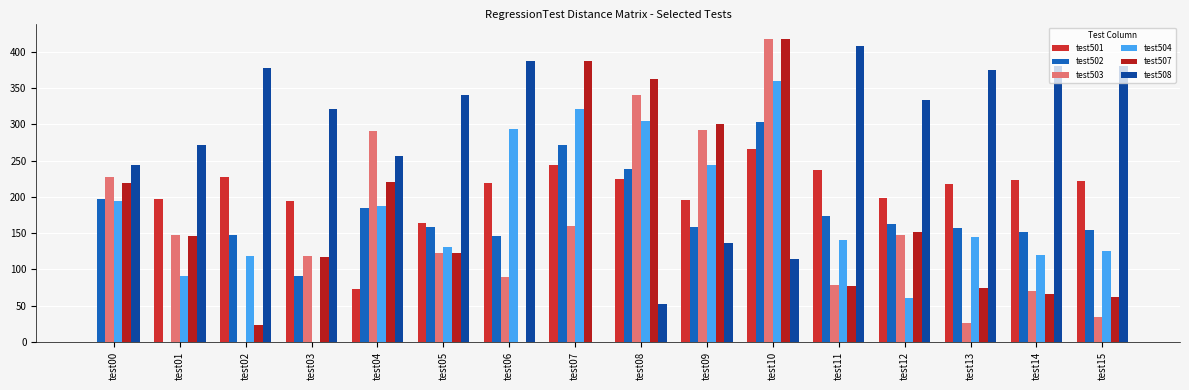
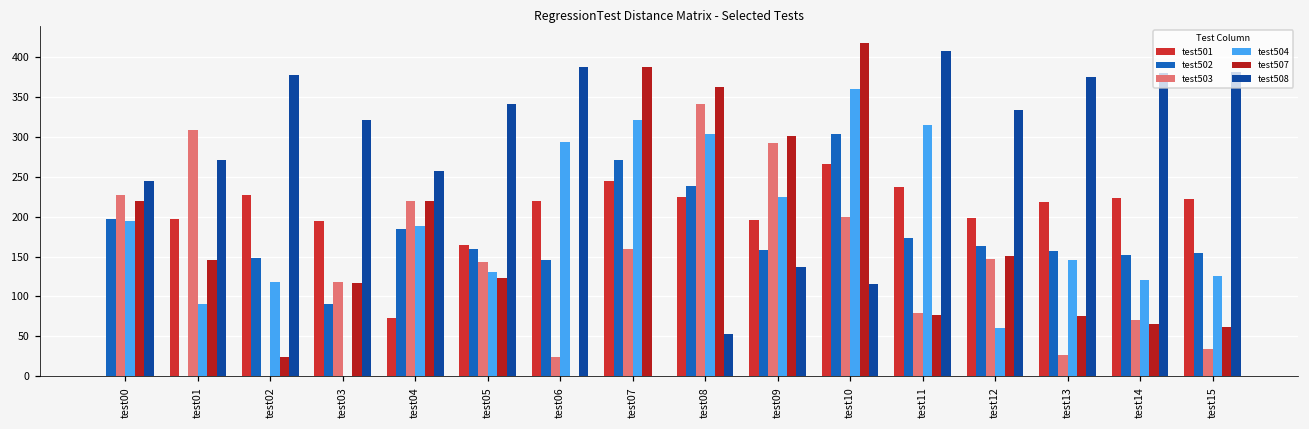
test503, test01: 150 -> 310
test503, test04: 290 -> 220
test503, test05: 120 -> 140
test503, test06: 90 -> 20
test504, test09: 240 -> 220
test503, test10: 420 -> 200
test504, test11: 140 -> 320
